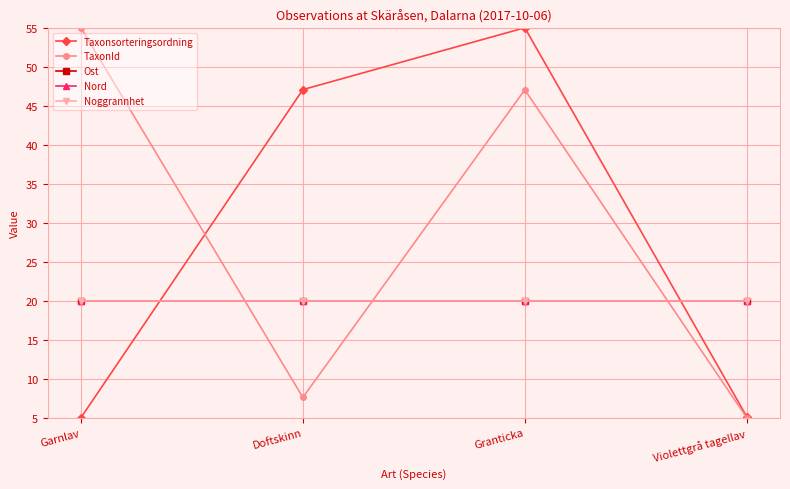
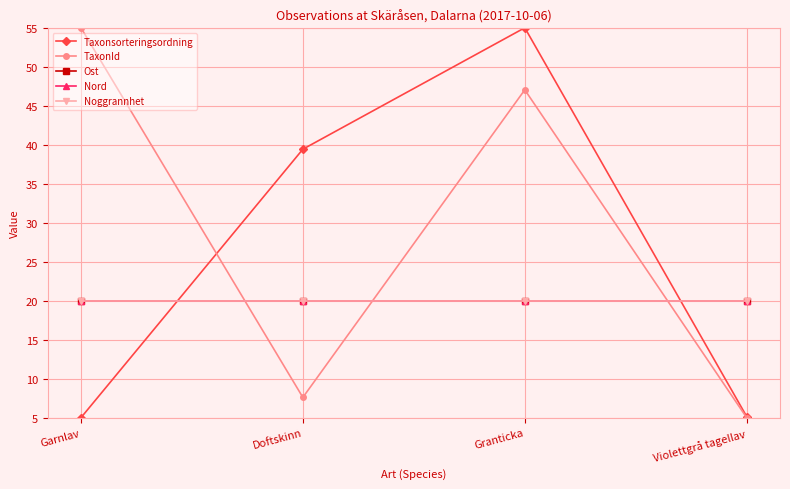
Taxonsorteringsordning, Doftskinn: 47 -> 39
